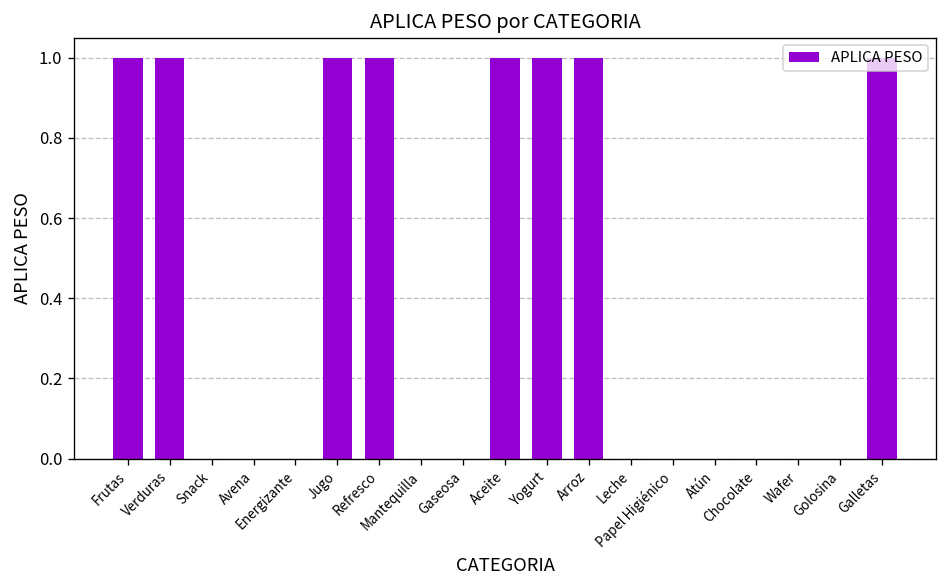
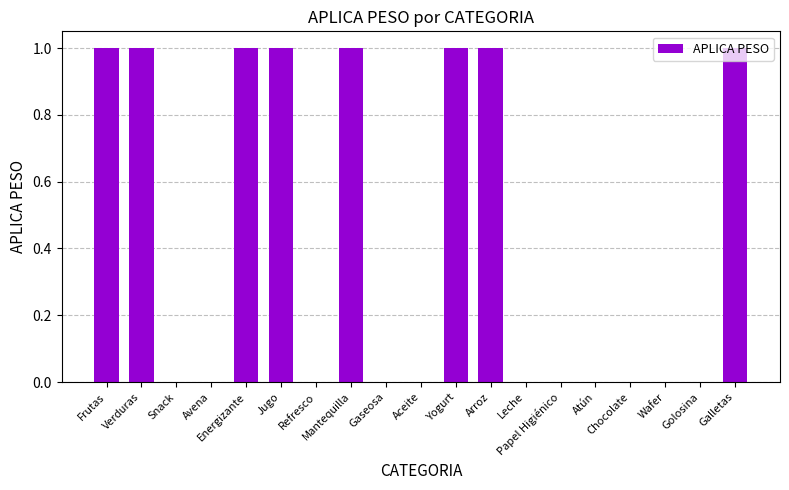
Energizante: 0 -> 1
Refresco: 1 -> 0
Mantequilla: 0 -> 1
Aceite: 1 -> 0
